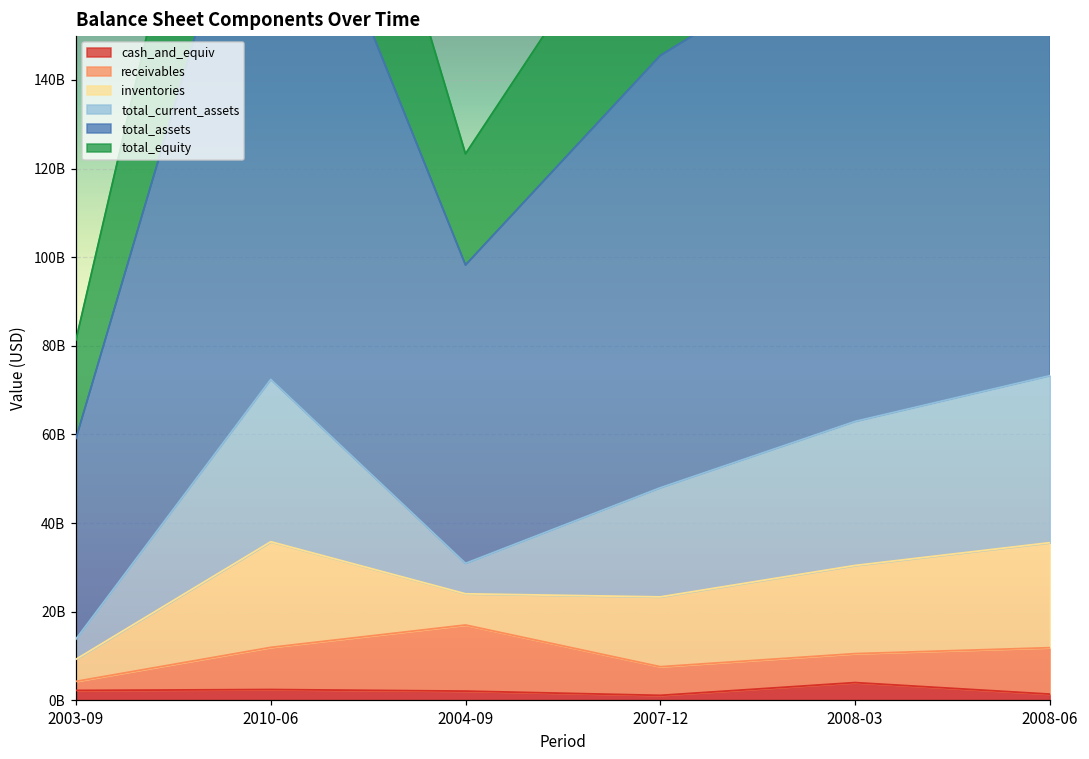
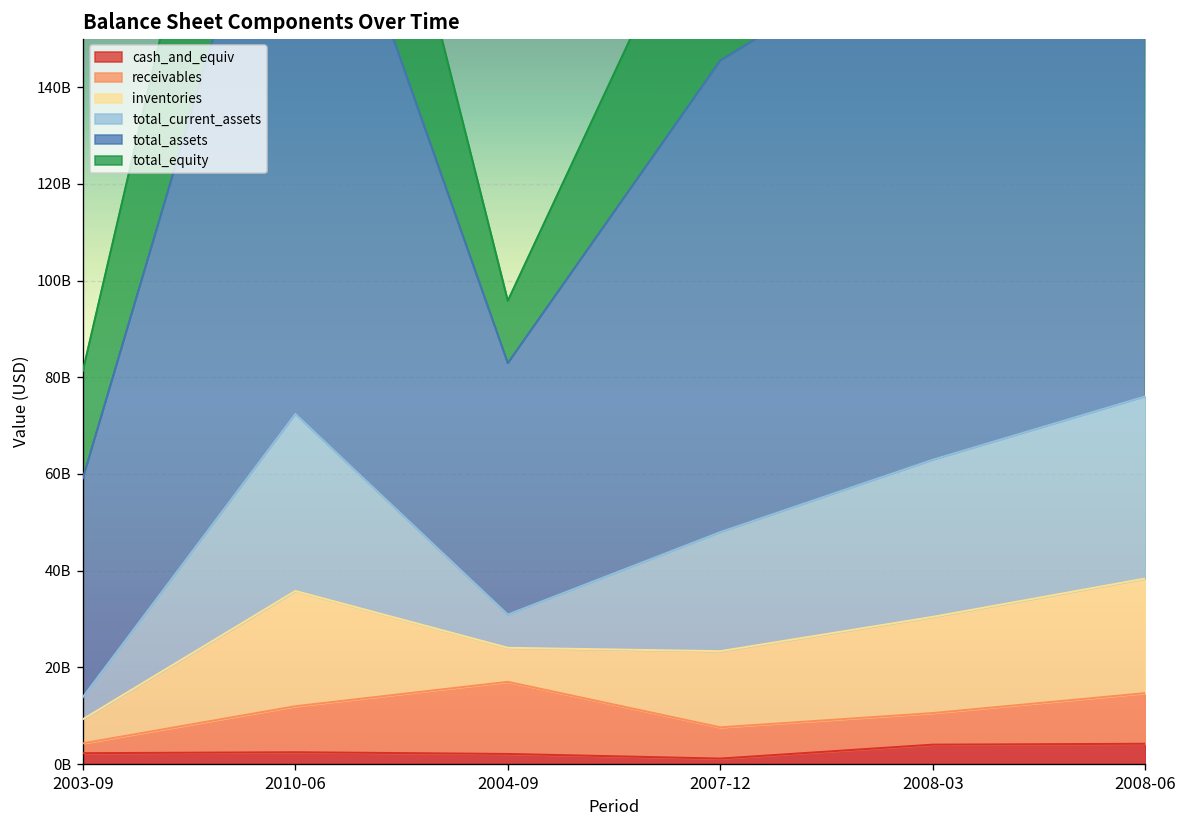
total_assets, 2004-09: 67000000000 -> 52000000000
total_equity, 2004-09: 25000000000 -> 13000000000
cash_and_equiv, 2008-06: 1000000000 -> 4000000000
